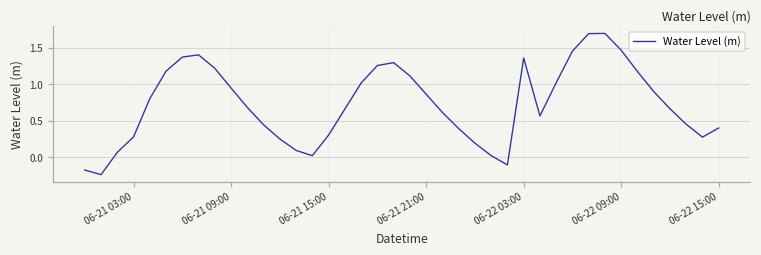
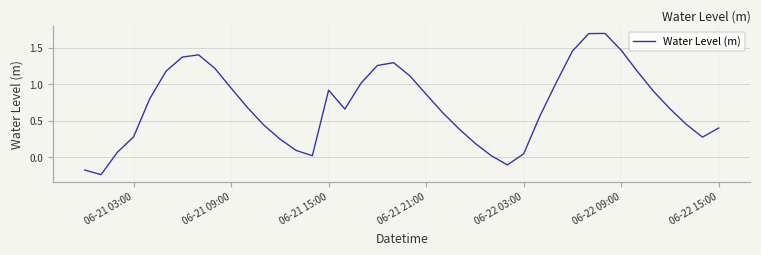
06-21 15:00: 0.3 -> 0.9
06-22 03:00: 1.4 -> 0.0
